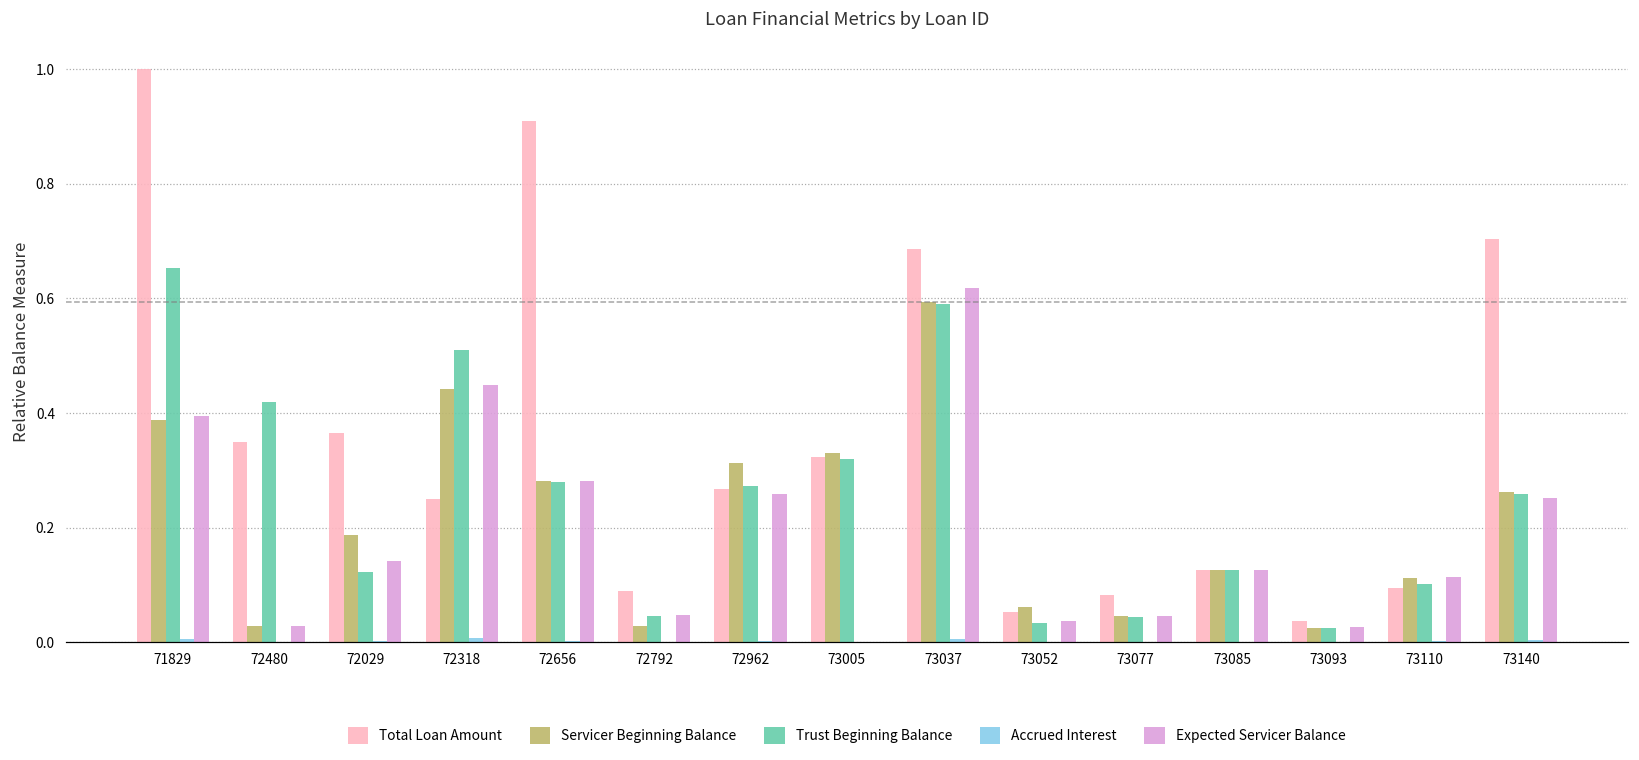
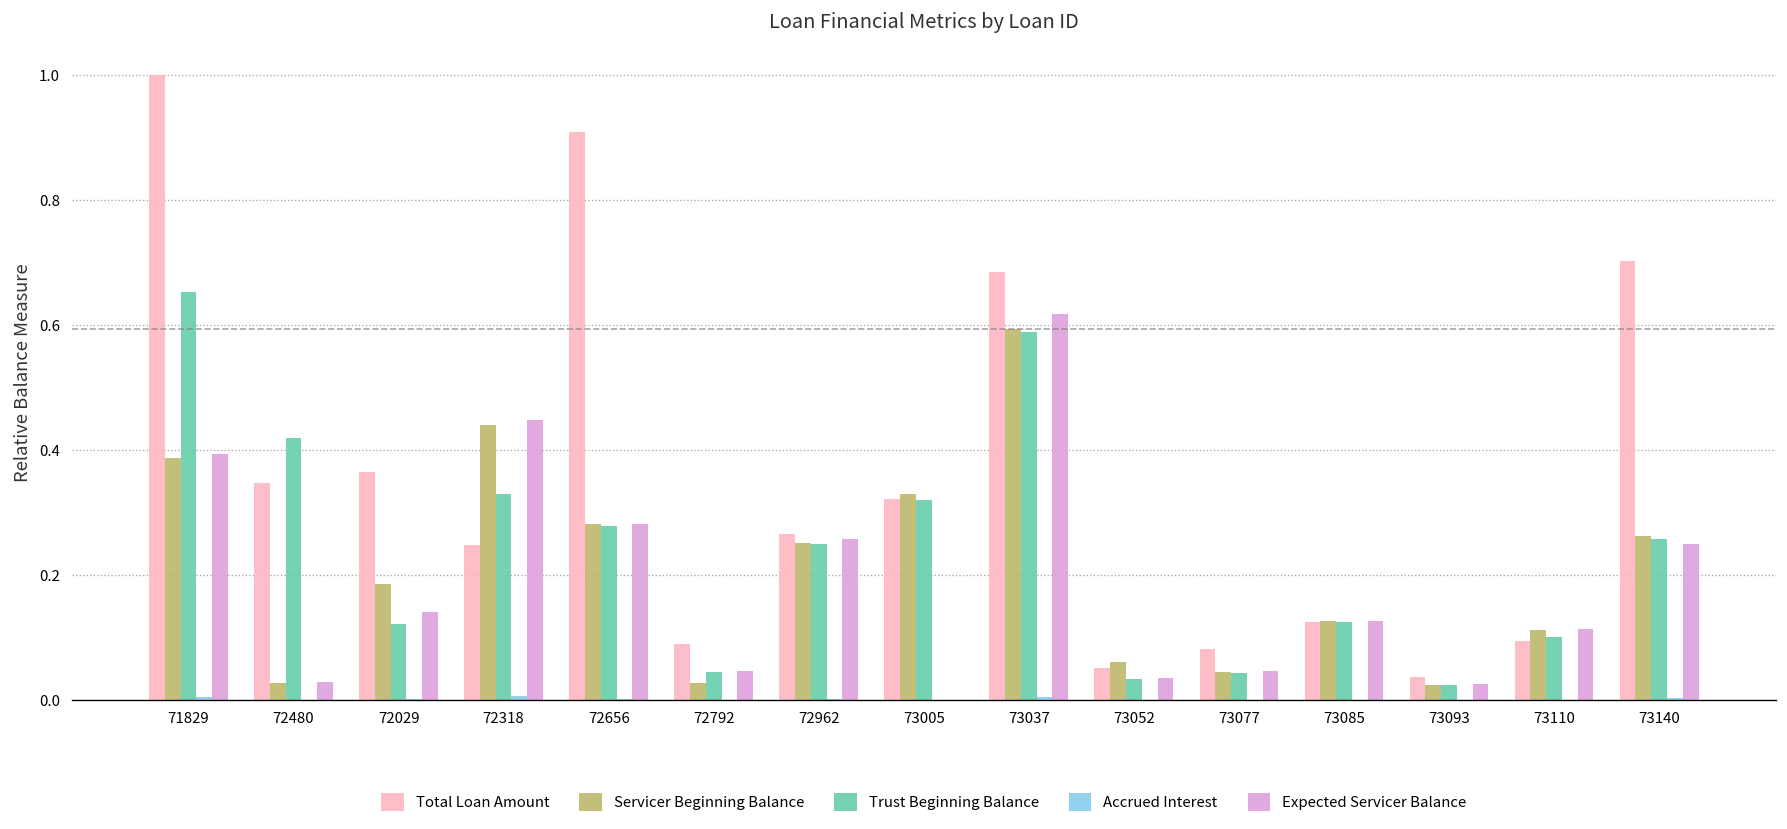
Trust Beginning Balance, 72318: 0.51 -> 0.33
Servicer Beginning Balance, 72962: 0.31 -> 0.25
Trust Beginning Balance, 72962: 0.27 -> 0.25
